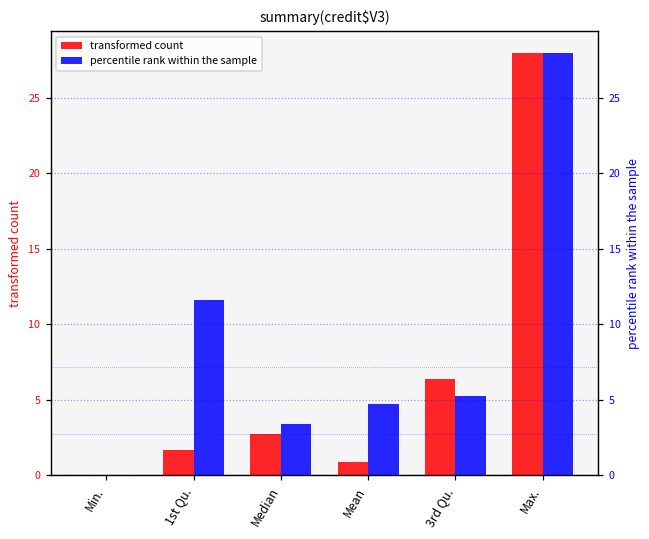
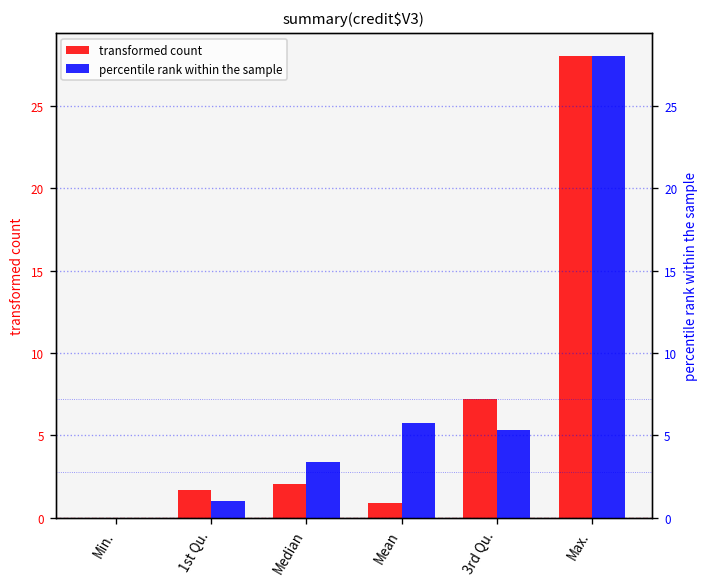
transformed count, Median: 2.8 -> 2.1
transformed count, 3rd Qu.: 6.4 -> 7.2
percentile rank within the sample, 1st Qu.: 11.6 -> 1.0
percentile rank within the sample, Mean: 4.8 -> 5.7
